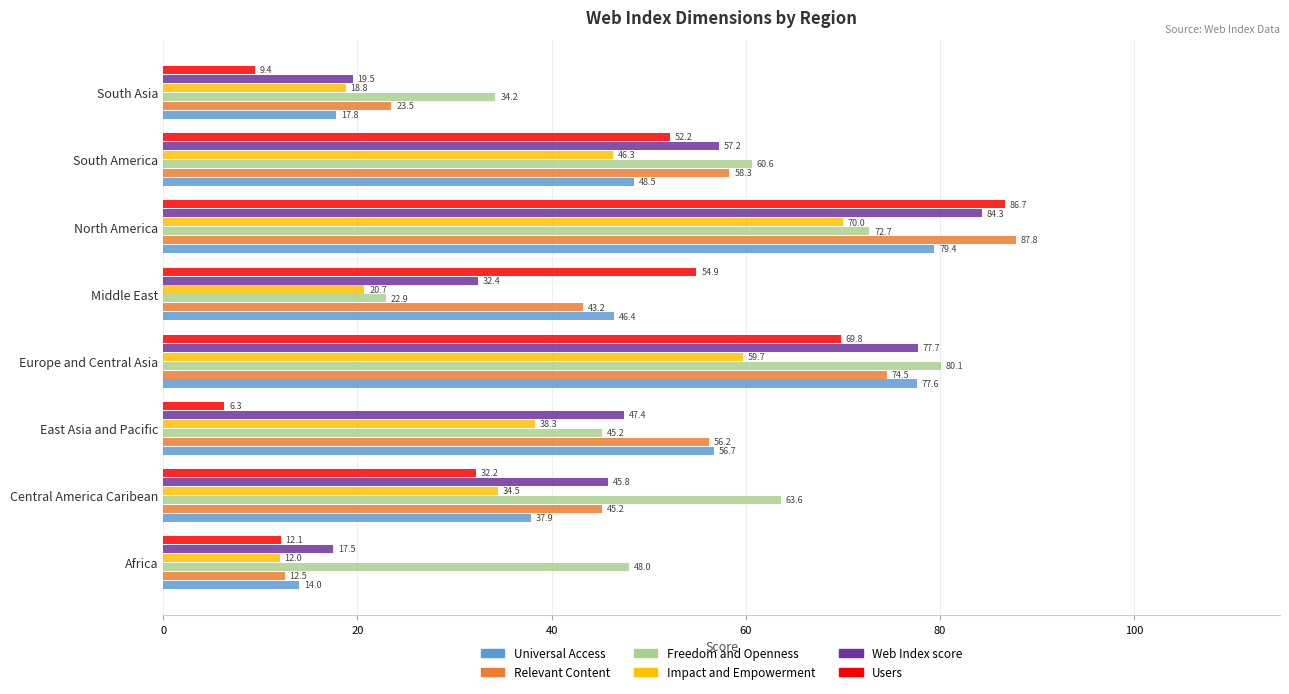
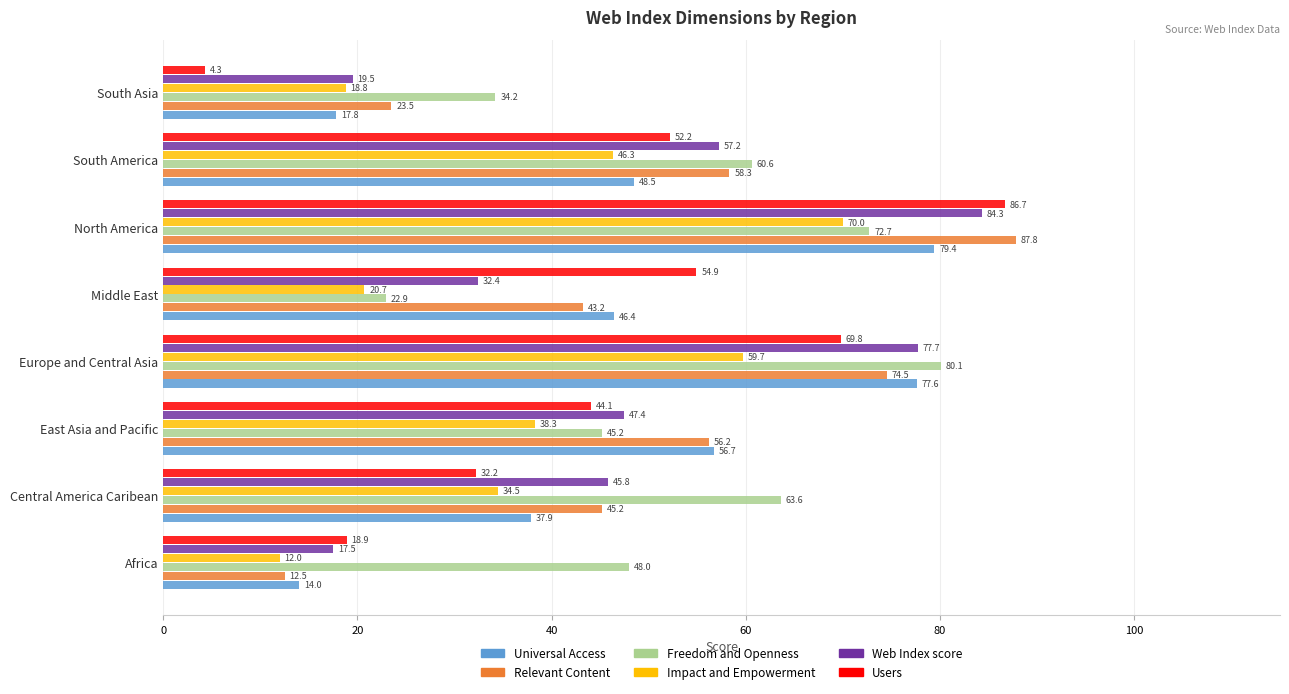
Users, South Asia: 9.4 -> 4.3
Users, East Asia and Pacific: 6.3 -> 44.1
Users, Africa: 12.1 -> 18.9
